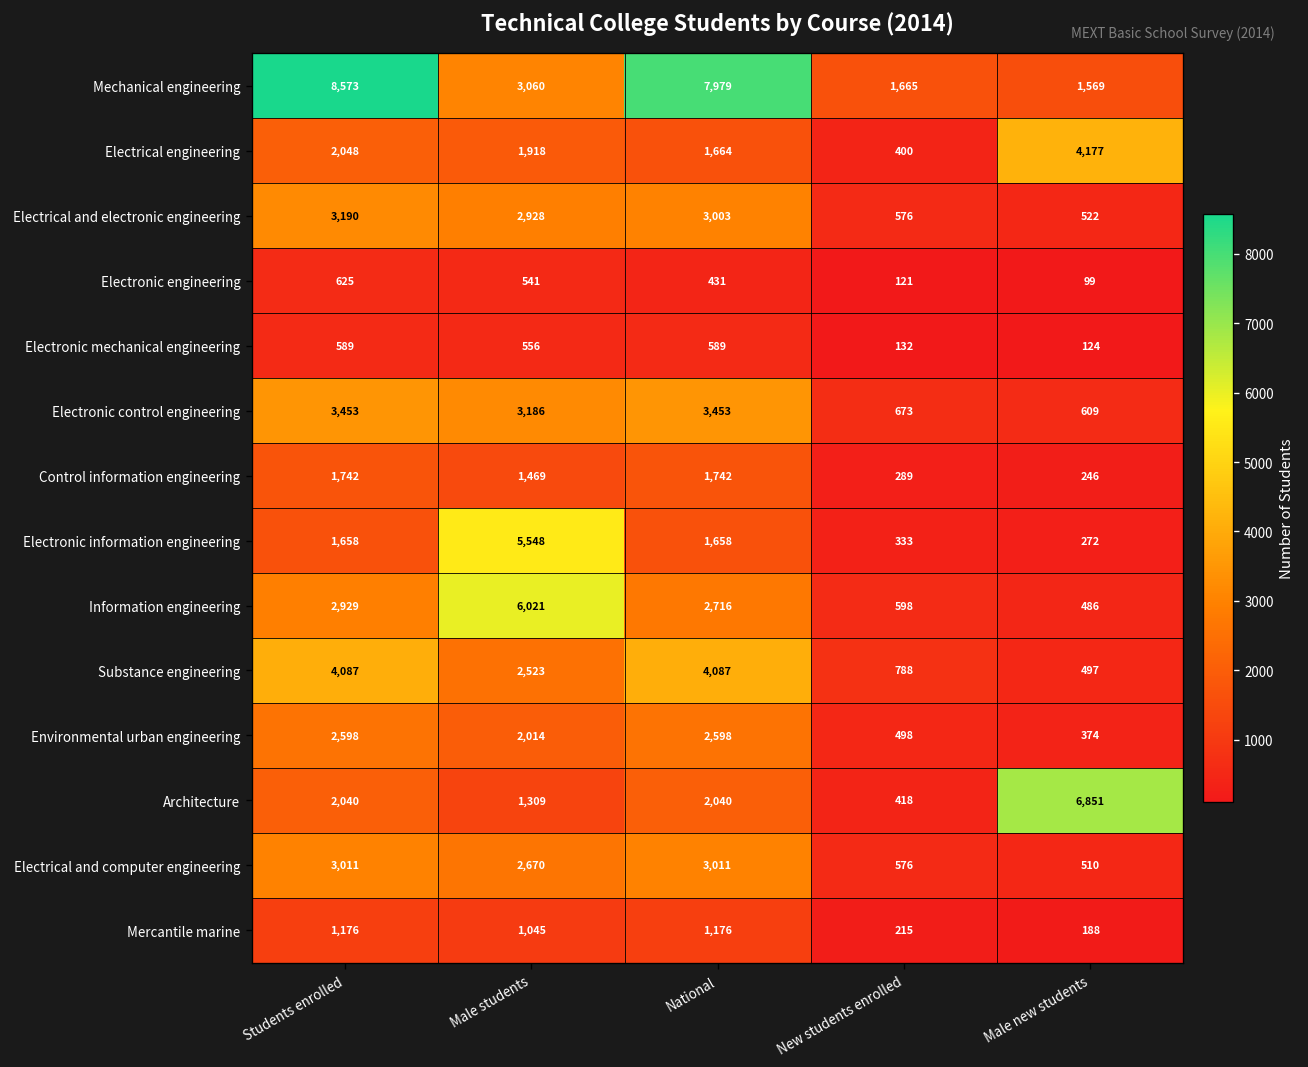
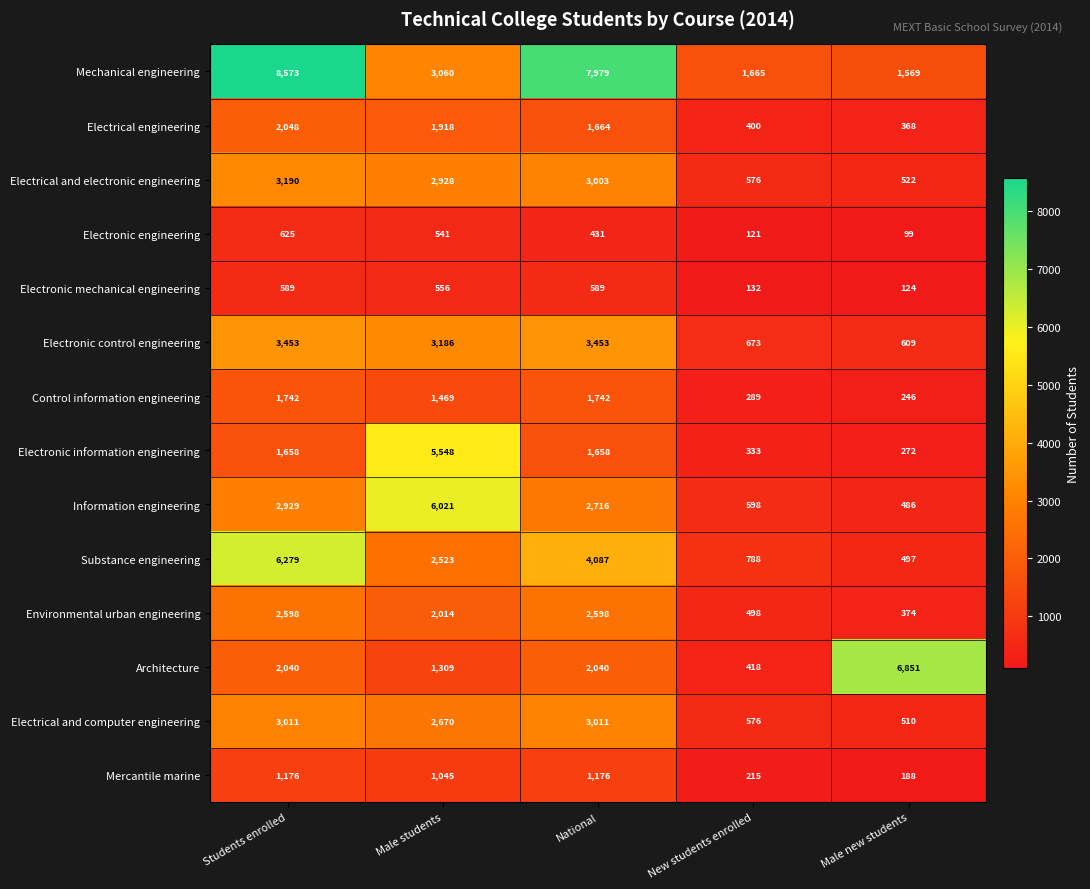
Electrical engineering, Male new students: 4,177 -> 368
Substance engineering, Students enrolled: 4,087 -> 6,279
